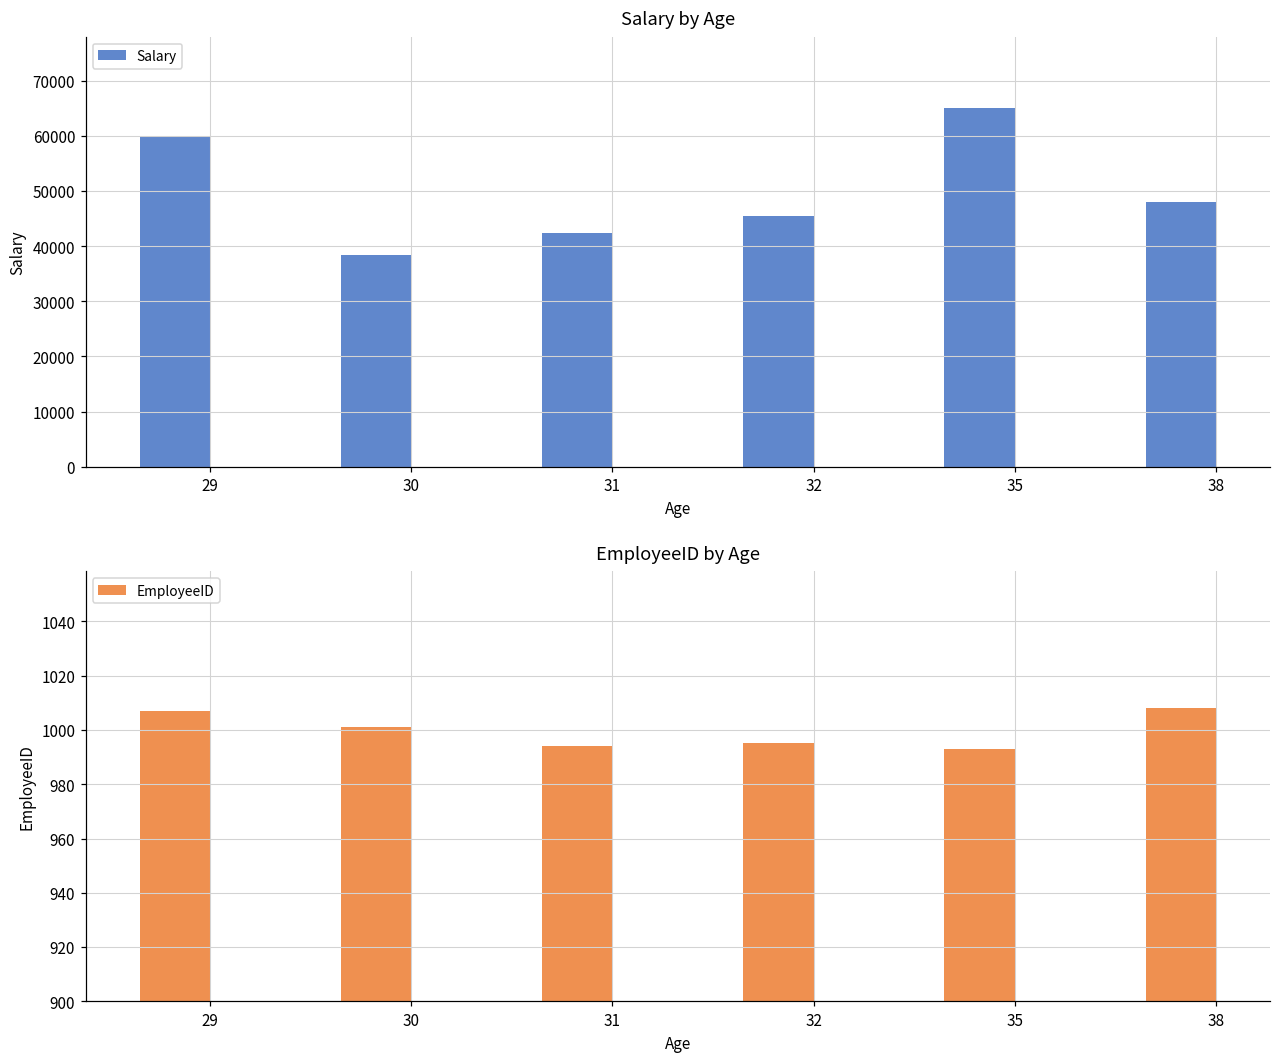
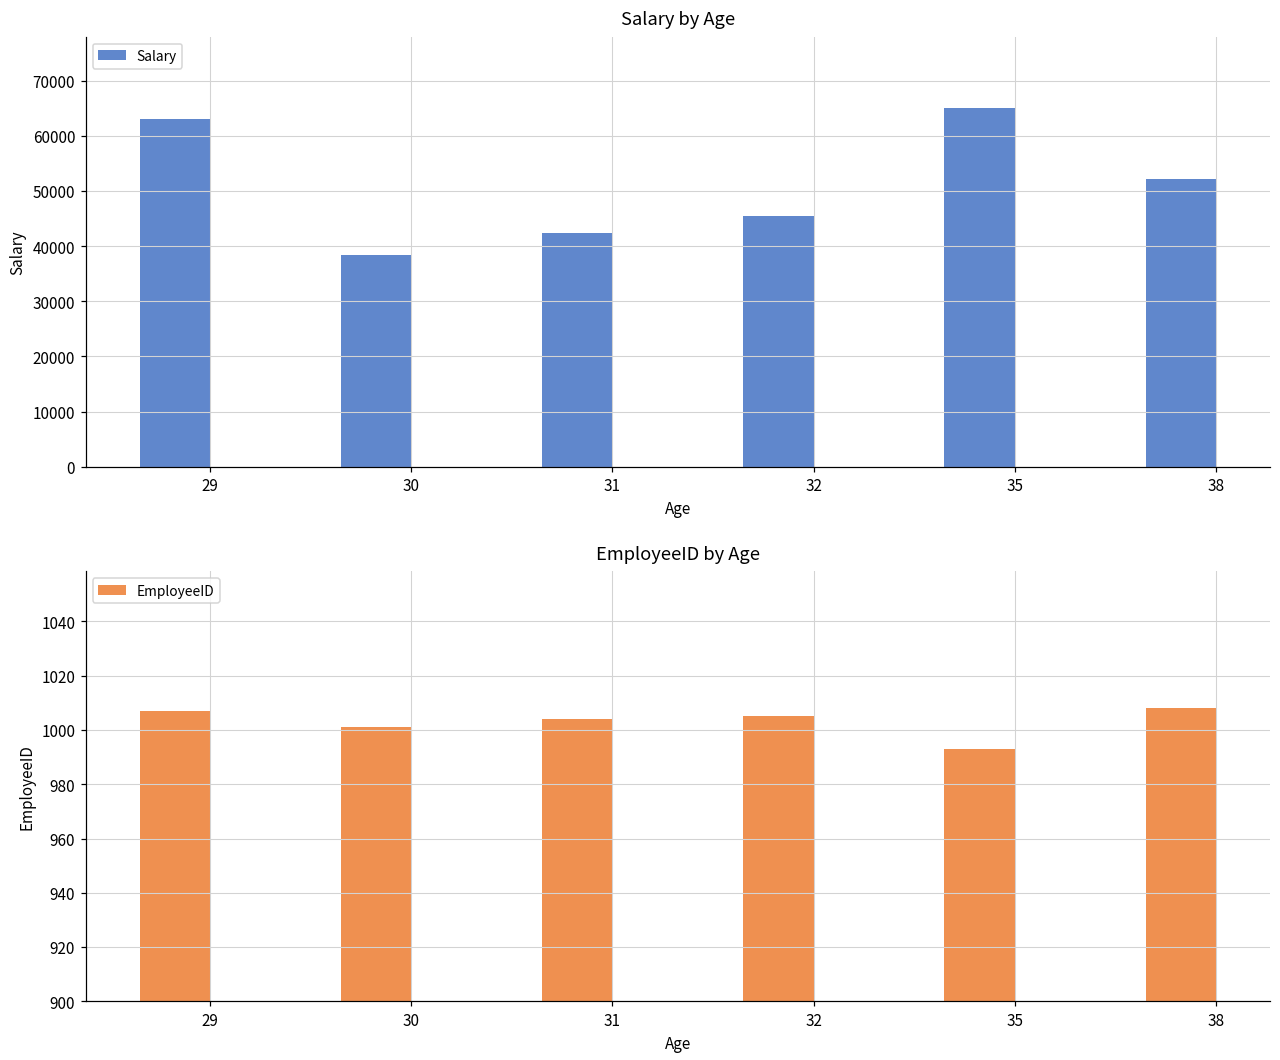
Salary by Age, 29: 60000 -> 63000
Salary by Age, 38: 48000 -> 52000
EmployeeID by Age, 31: 994 -> 1004
EmployeeID by Age, 32: 995 -> 1005
